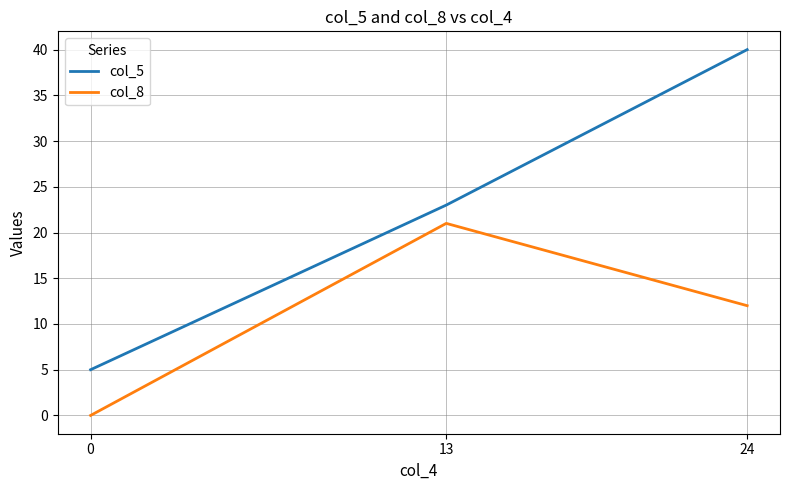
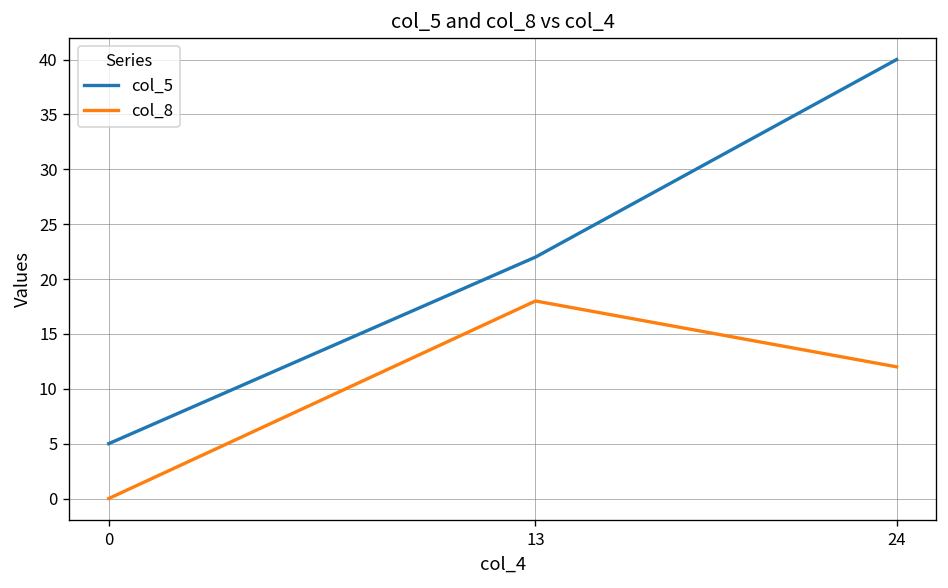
col_5, 13: 23 -> 22
col_8, 13: 21 -> 18
